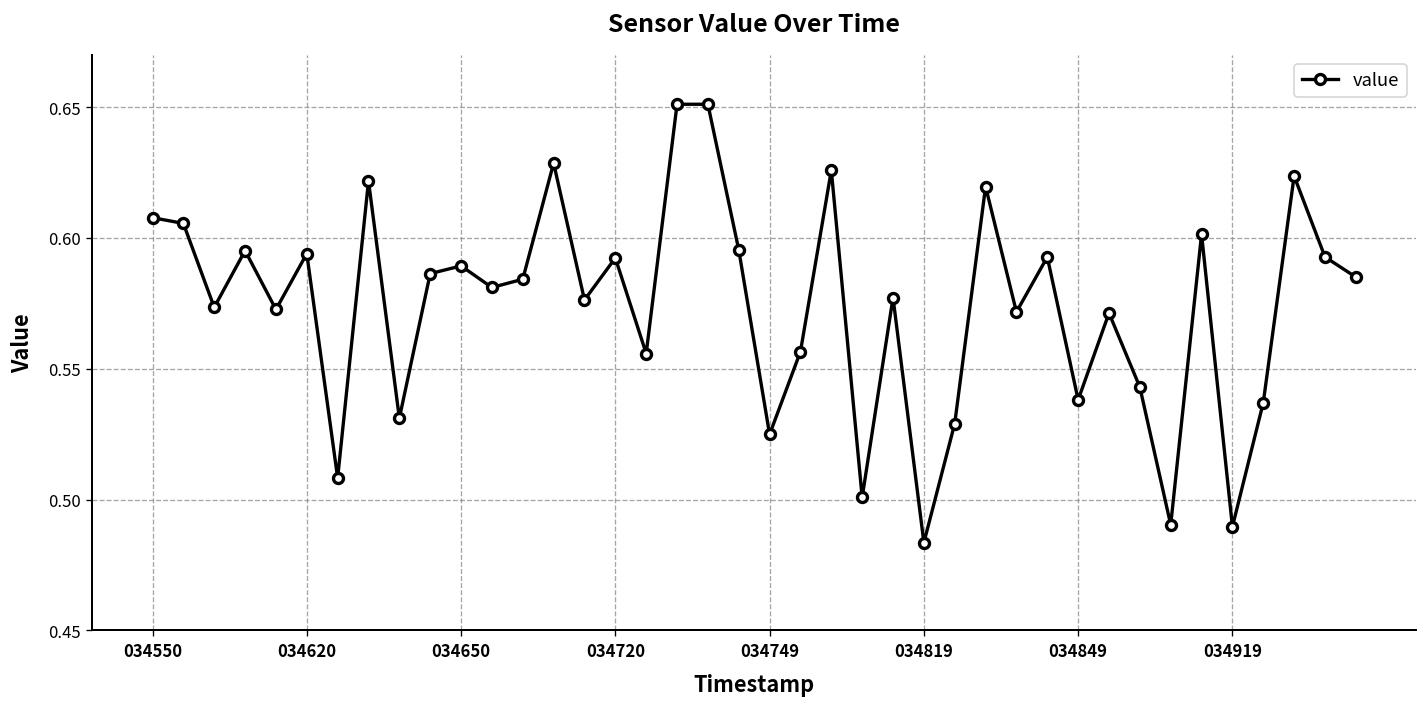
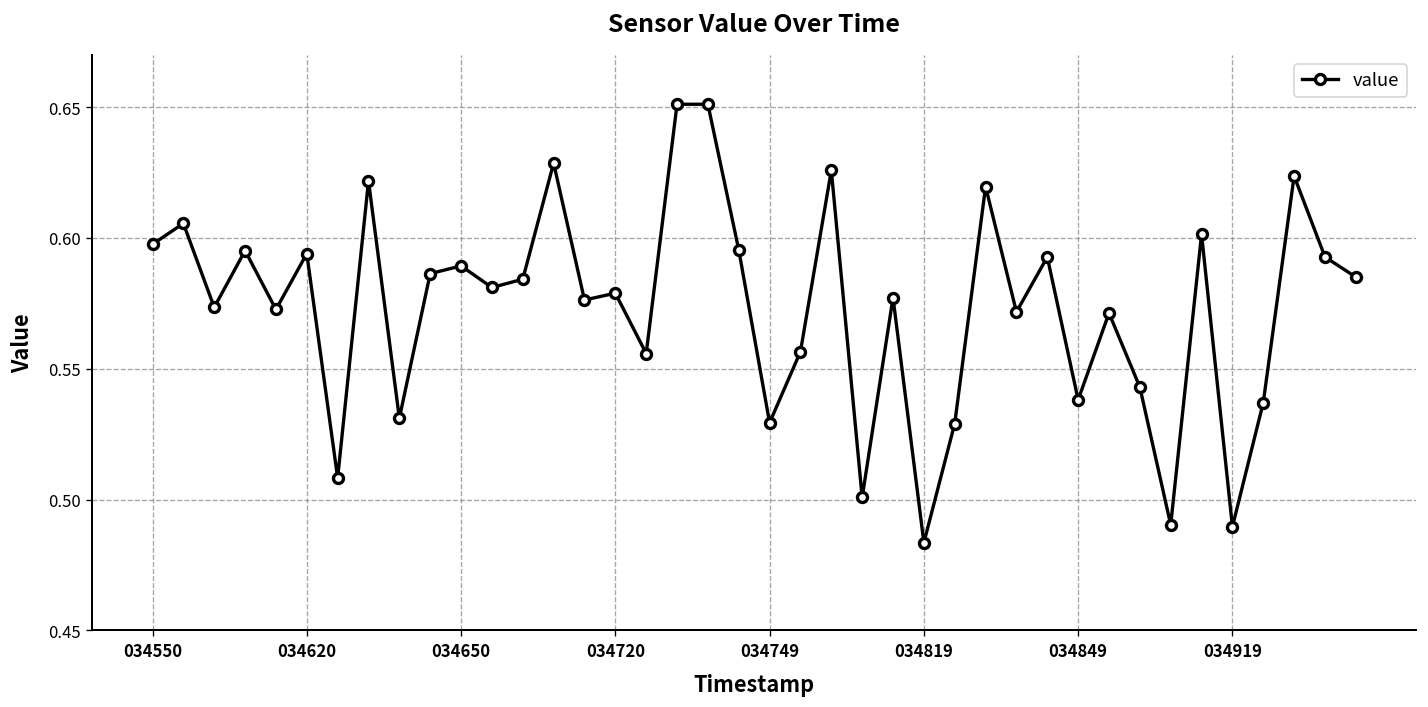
034550: 0.608 -> 0.598
034720: 0.592 -> 0.579
034749: 0.525 -> 0.529
